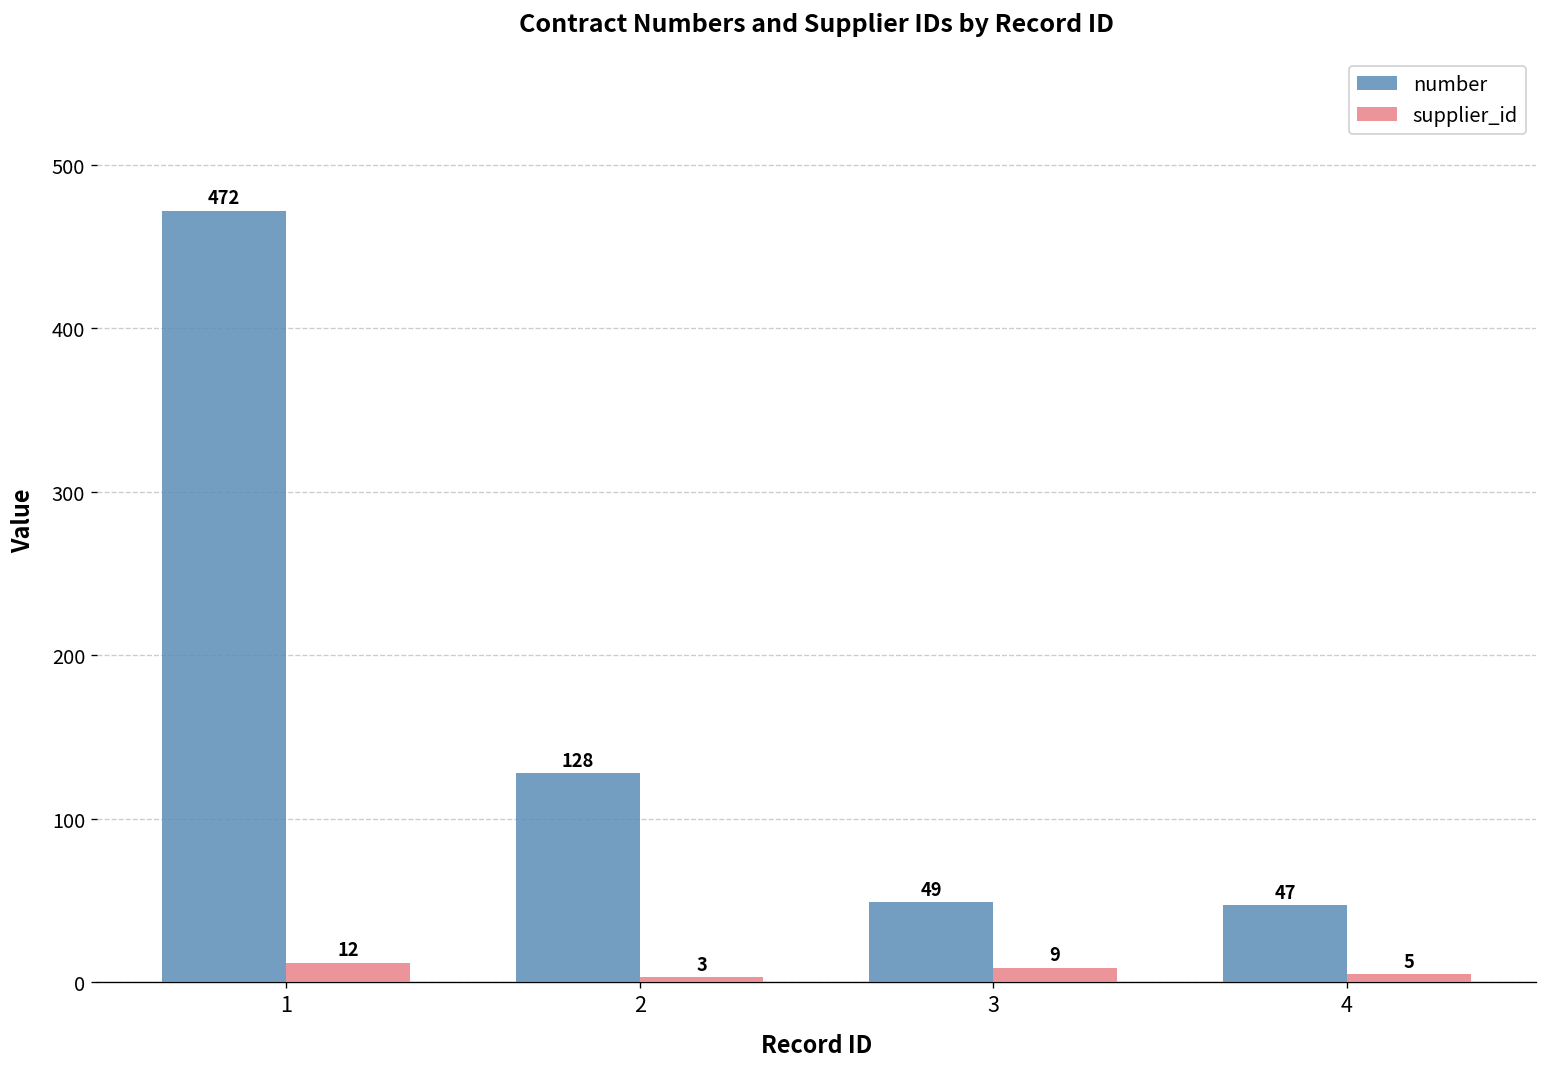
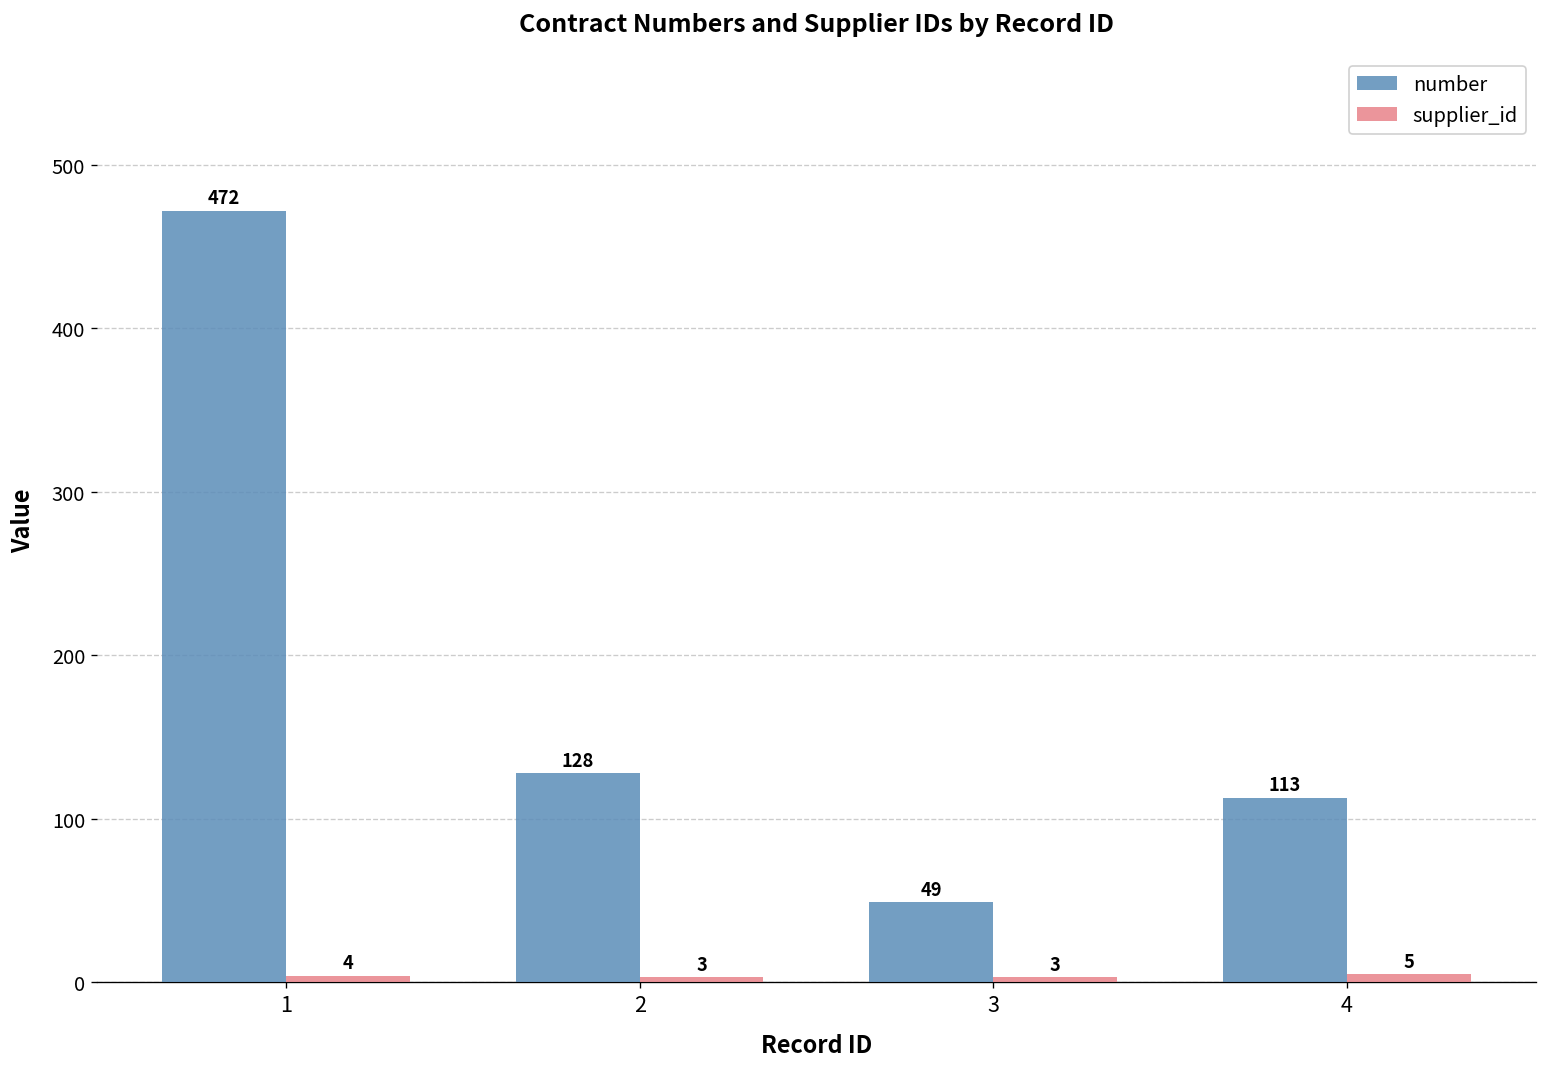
supplier_id, 1: 12 -> 4
supplier_id, 3: 9 -> 3
number, 4: 47 -> 113
